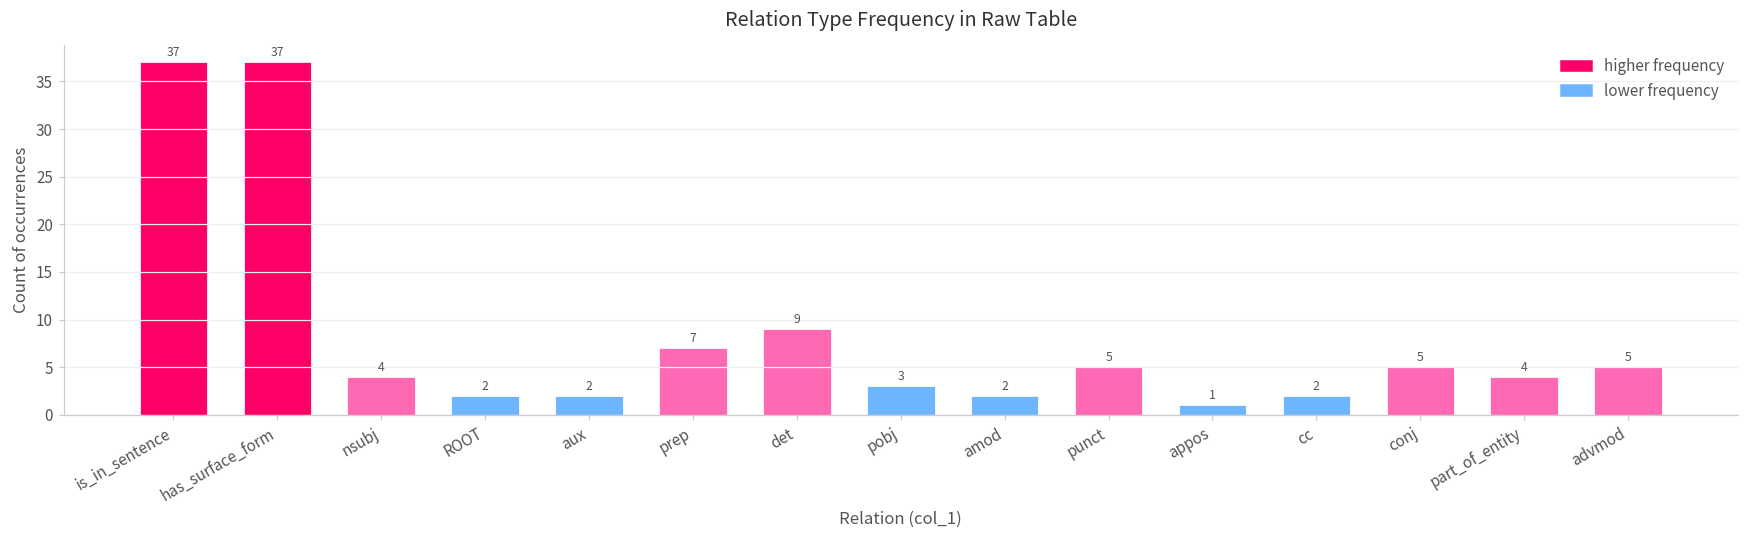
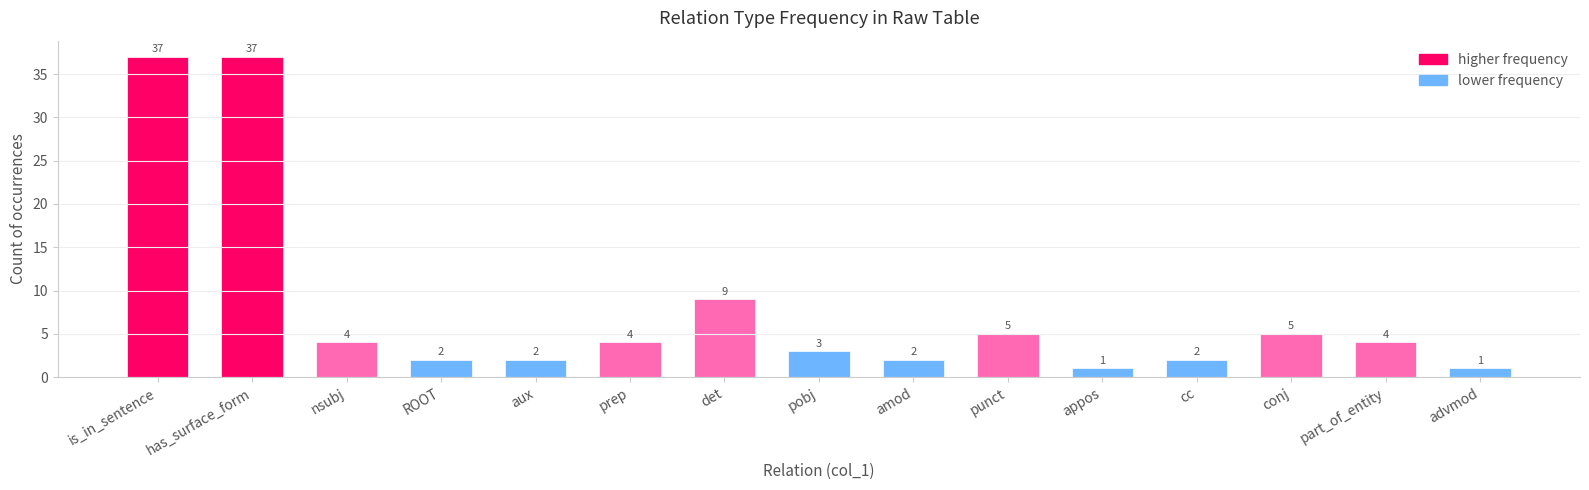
prep: 7 -> 4
advmod: 5 -> 1
